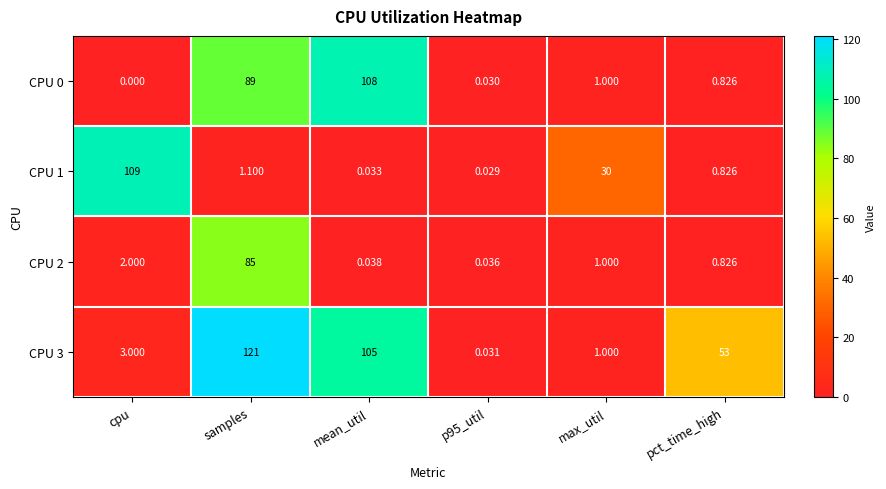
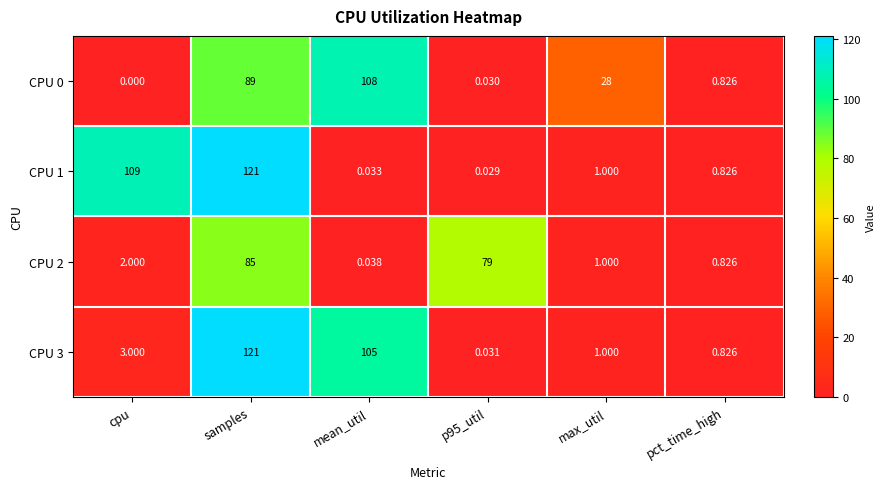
CPU 0, max_util: 1.000 -> 28
CPU 1, samples: 1.100 -> 121
CPU 1, max_util: 30 -> 1.000
CPU 2, p95_util: 0.036 -> 79
CPU 3, pct_time_high: 53 -> 0.826
